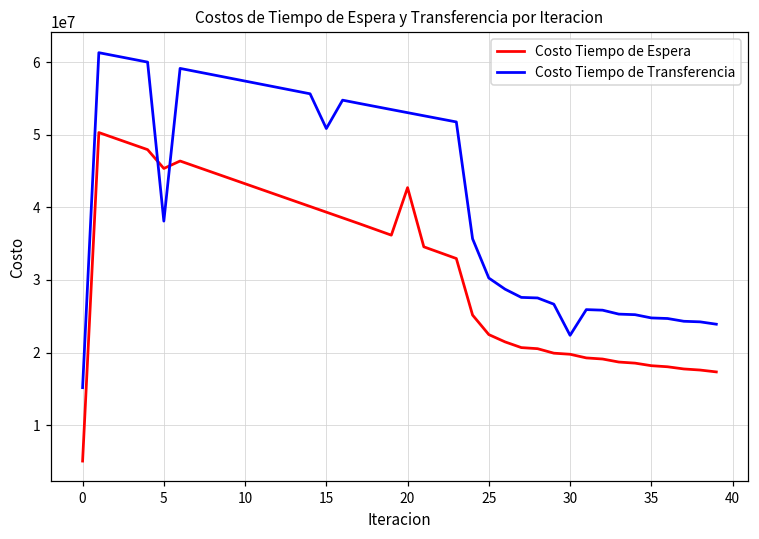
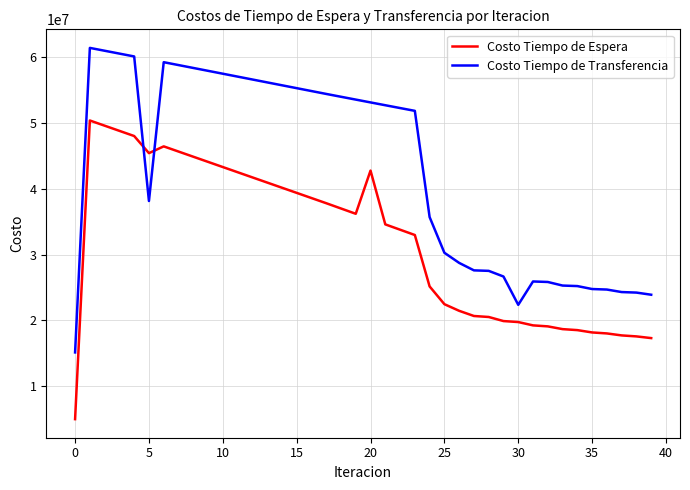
Costo Tiempo de Transferencia, 15: 51000000 -> 55000000
